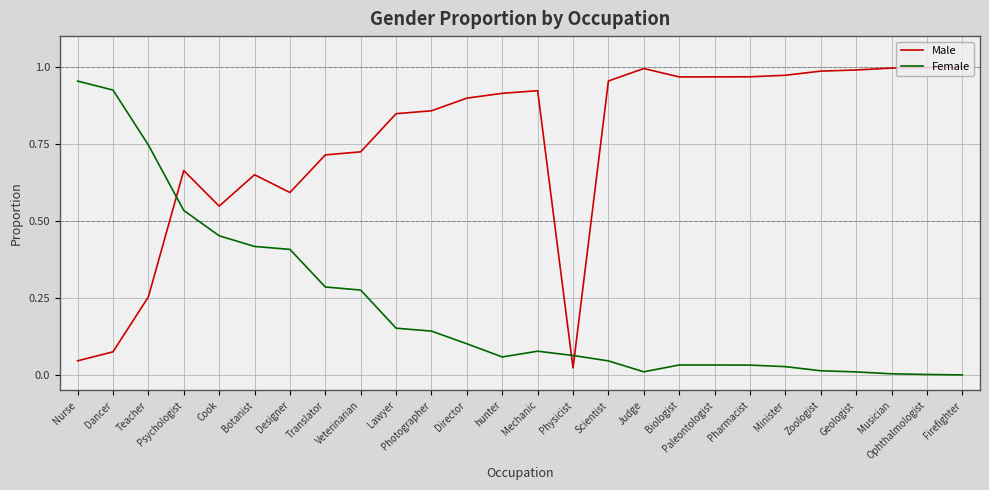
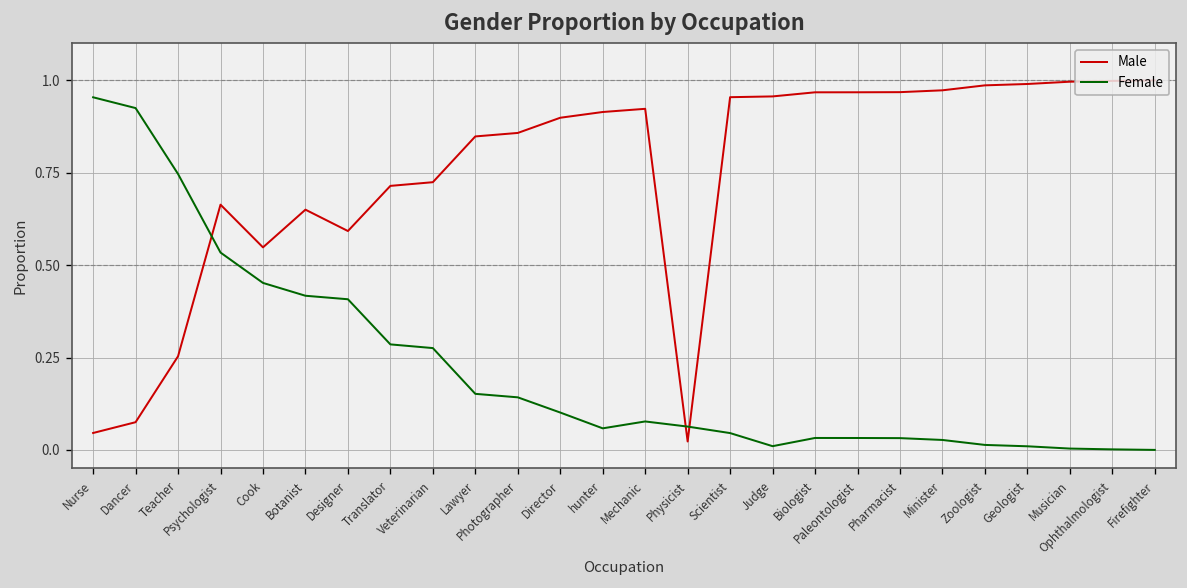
Male, Judge: 0.99 -> 0.96
